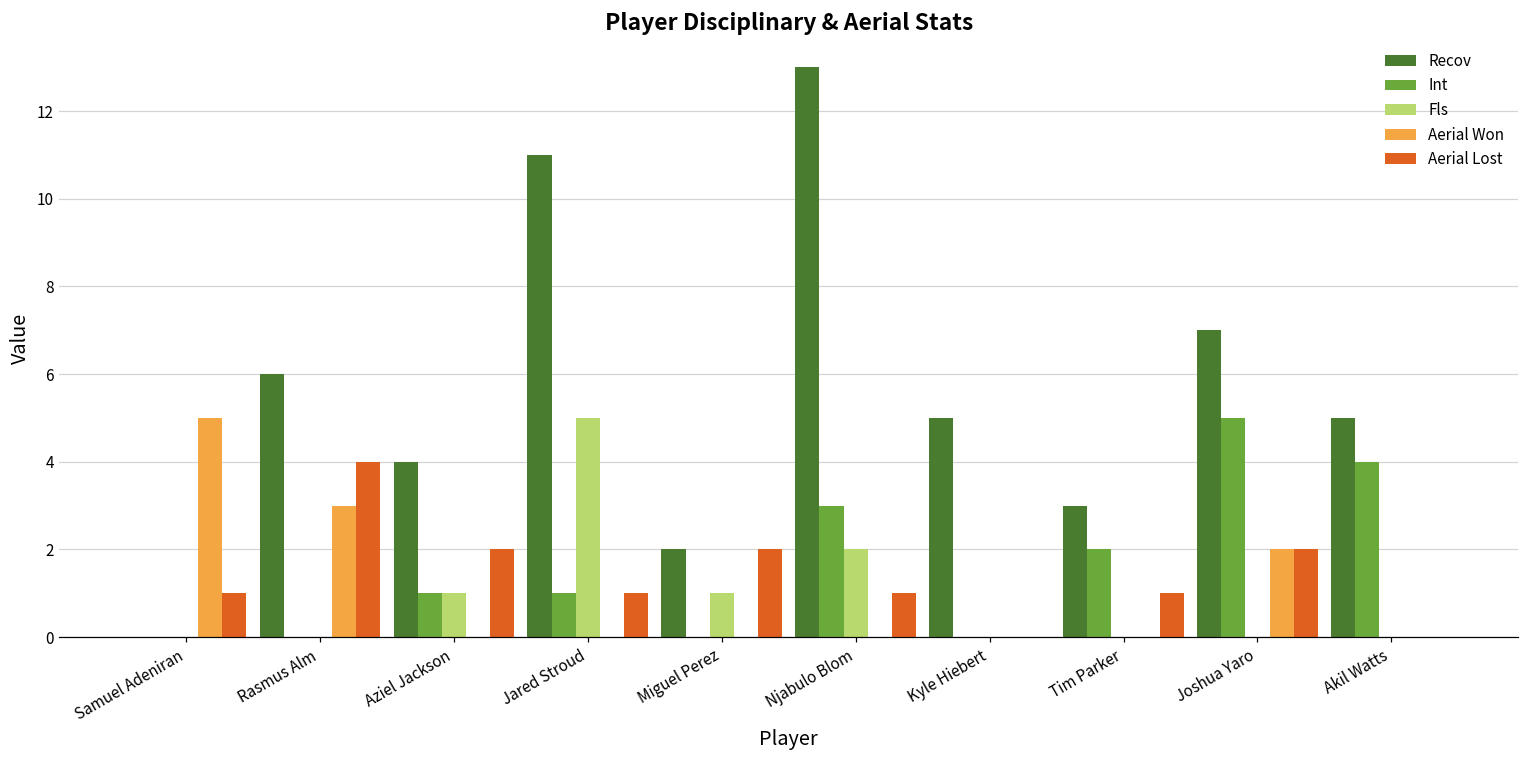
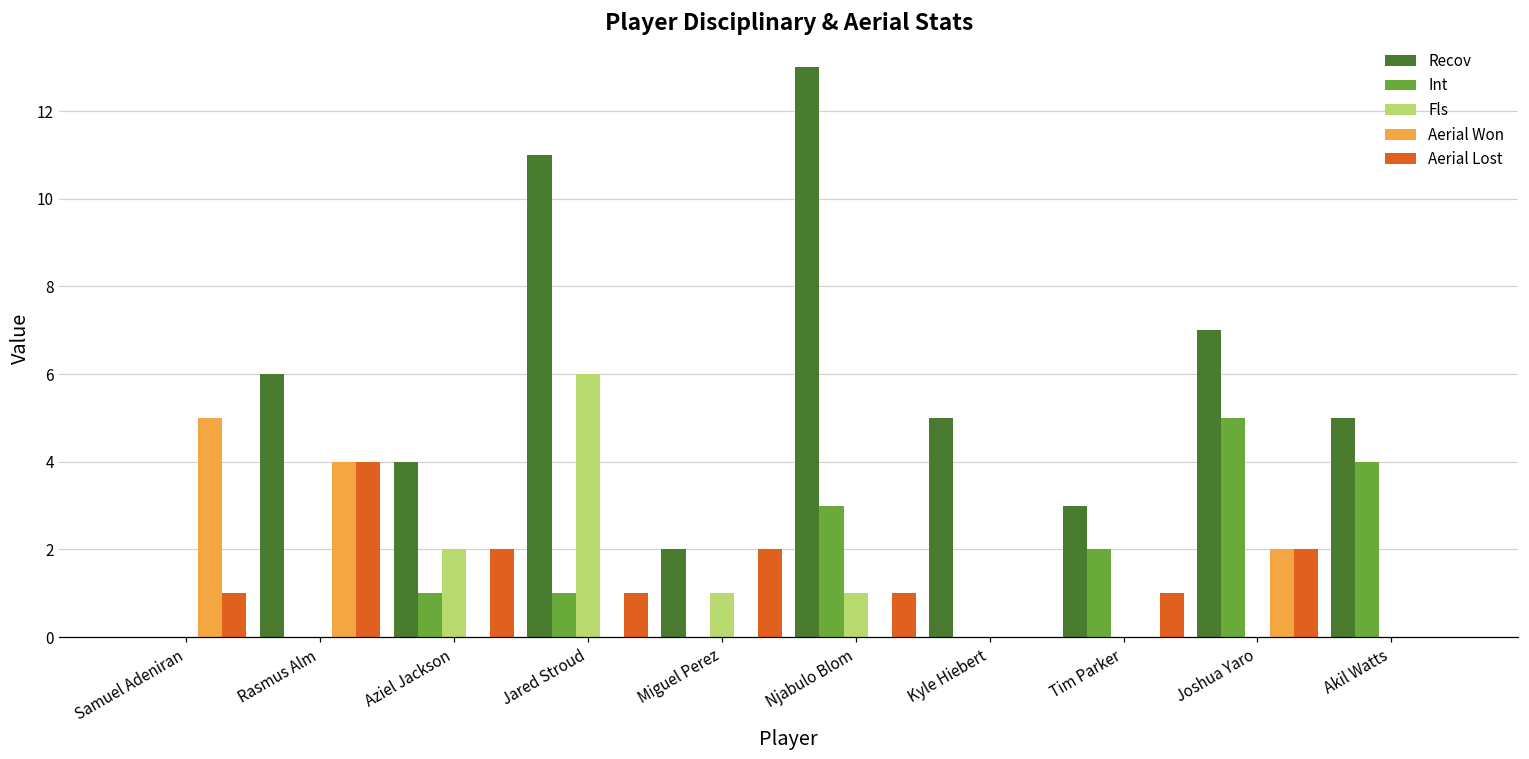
Aerial Won, Rasmus Alm: 3 -> 4
Fls, Aziel Jackson: 1 -> 2
Fls, Jared Stroud: 5 -> 6
Fls, Njabulo Blom: 2 -> 1
